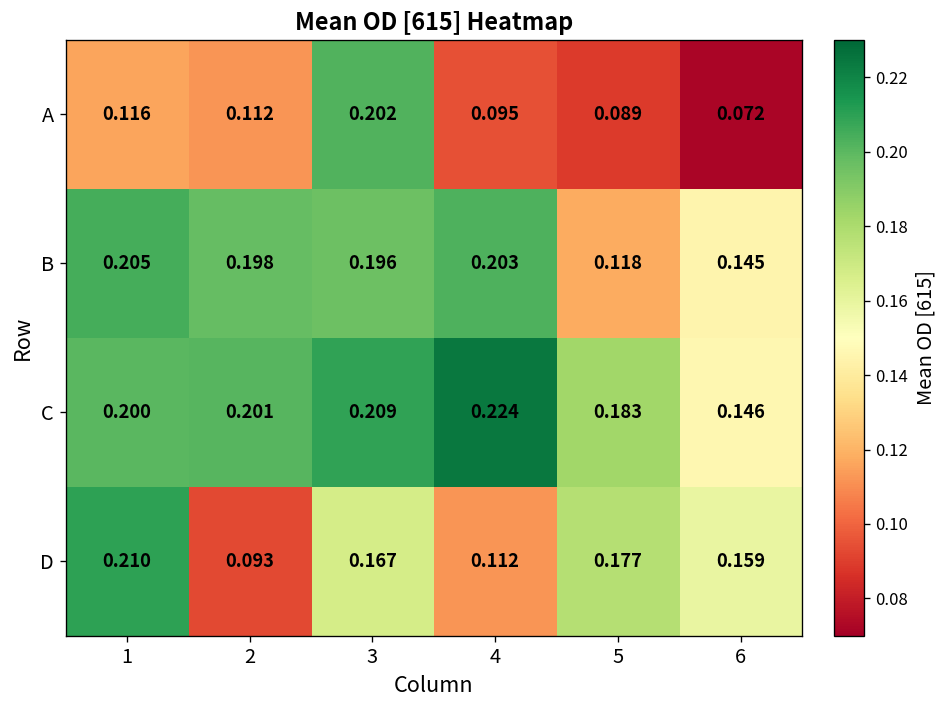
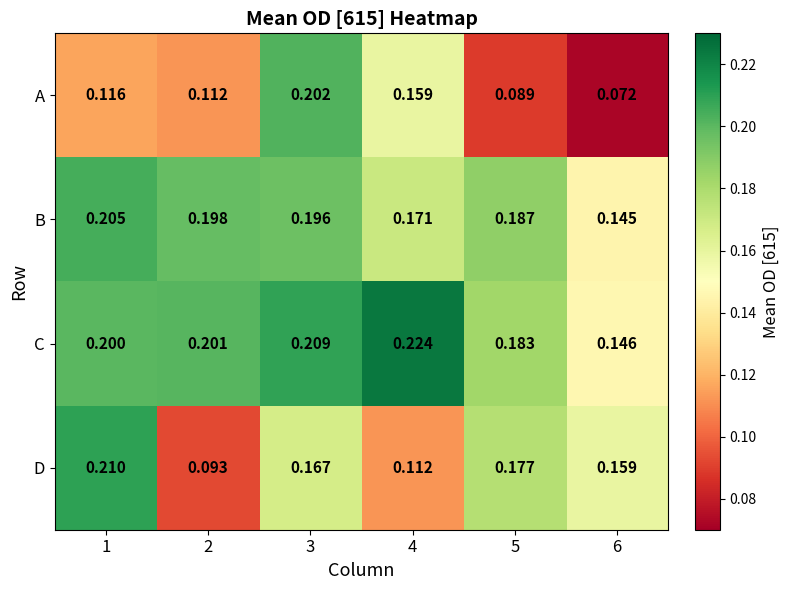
A, 4: 0.095 -> 0.159
B, 4: 0.203 -> 0.171
B, 5: 0.118 -> 0.187
